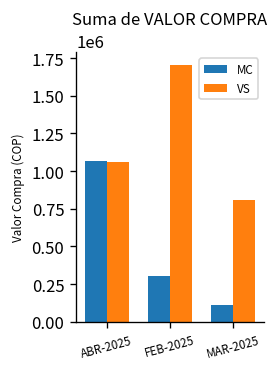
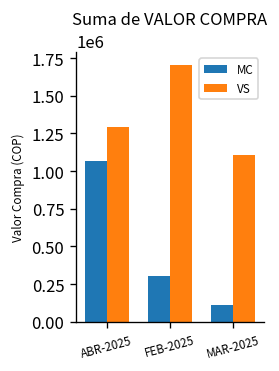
VS, ABR-2025: 1060000 -> 1290000
VS, MAR-2025: 810000 -> 1100000
